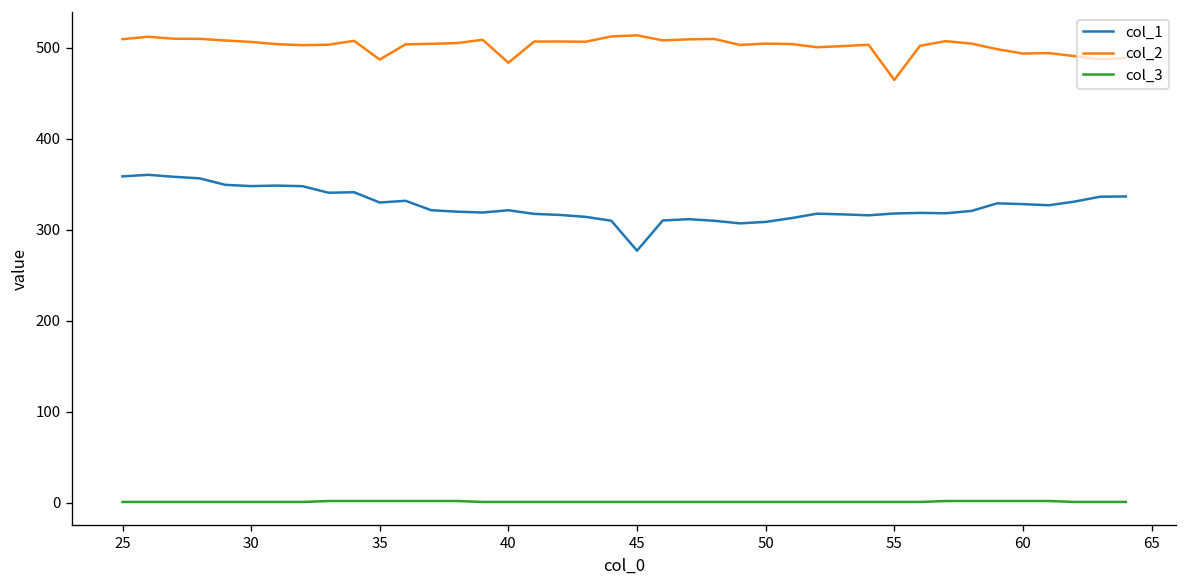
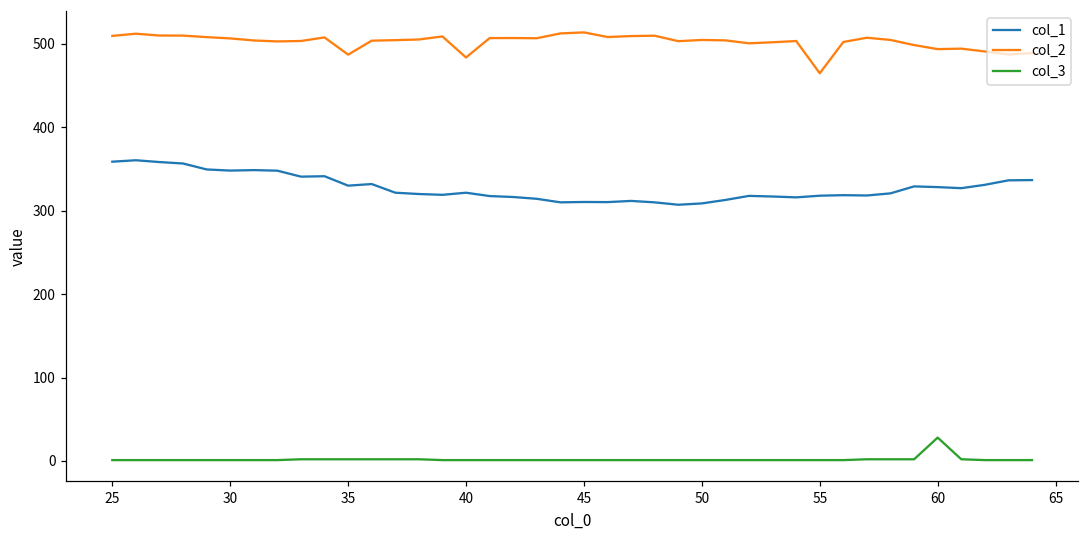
col_1, 45: 280 -> 310
col_3, 60: 0 -> 30
